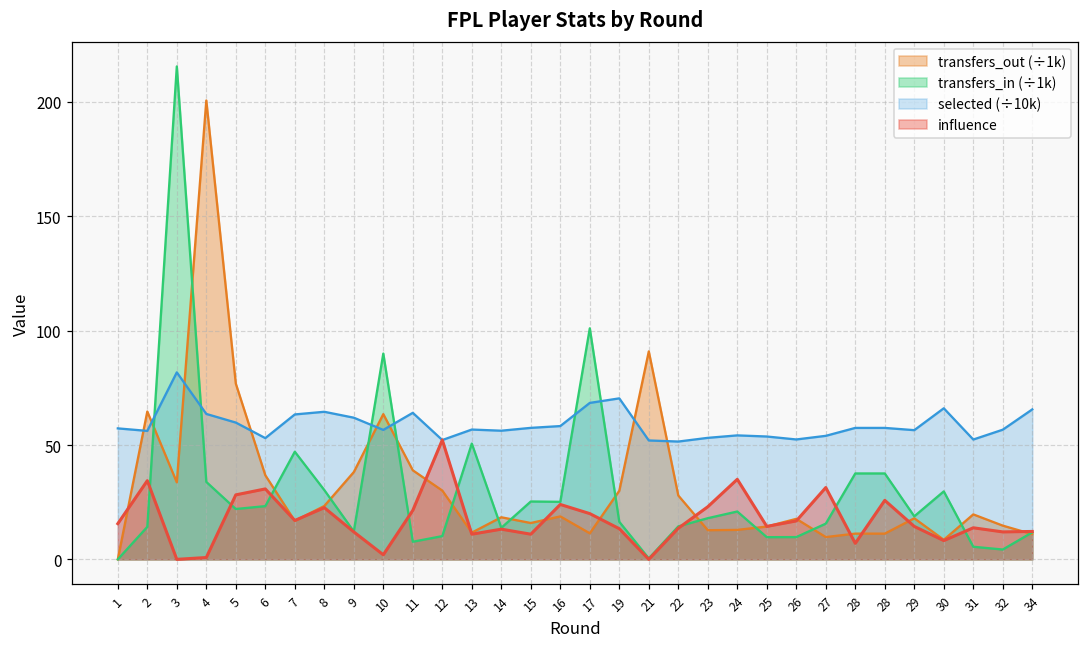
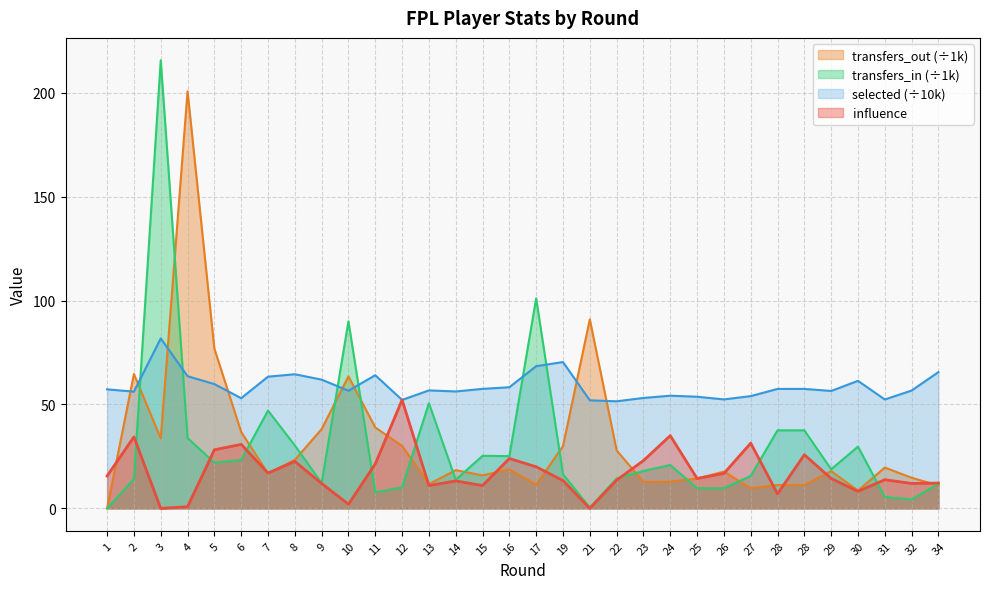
selected (÷10k), 30: 66 -> 61
